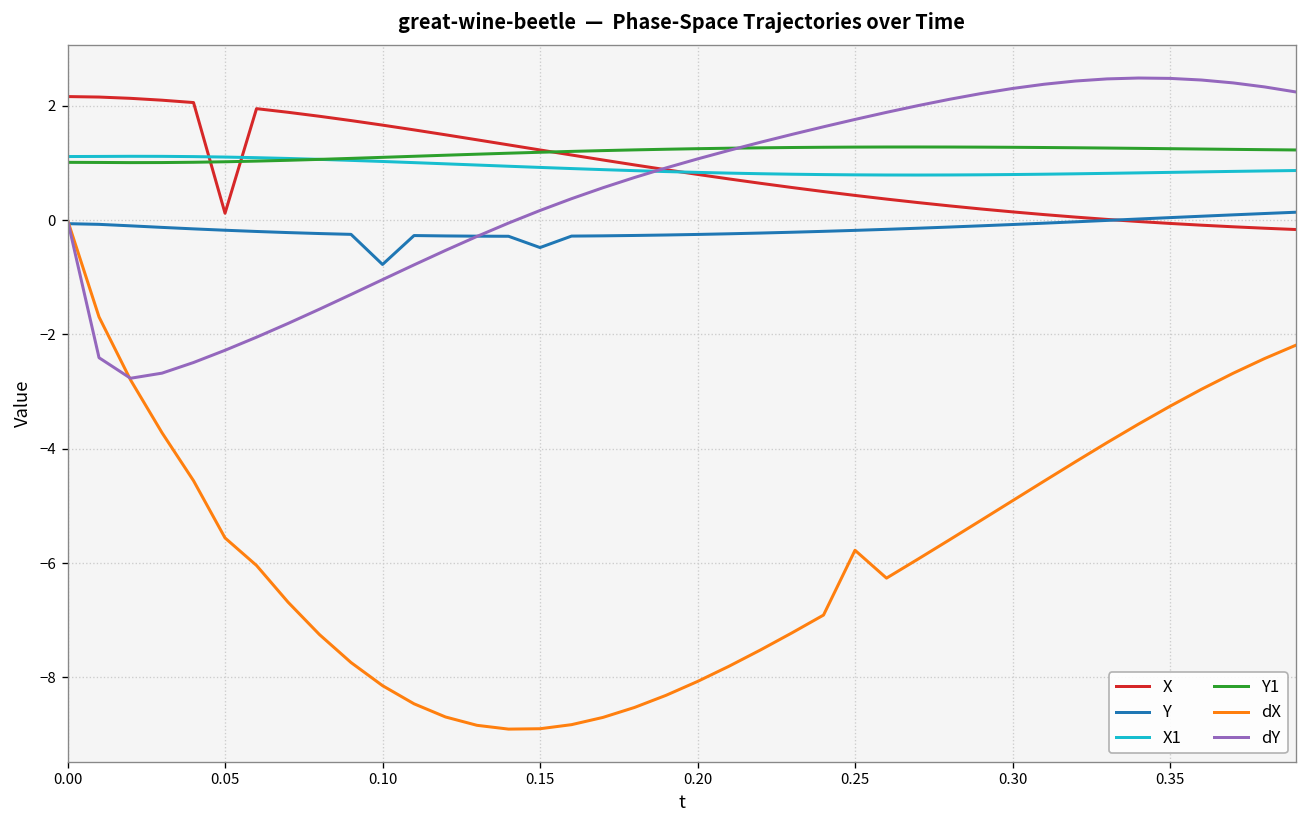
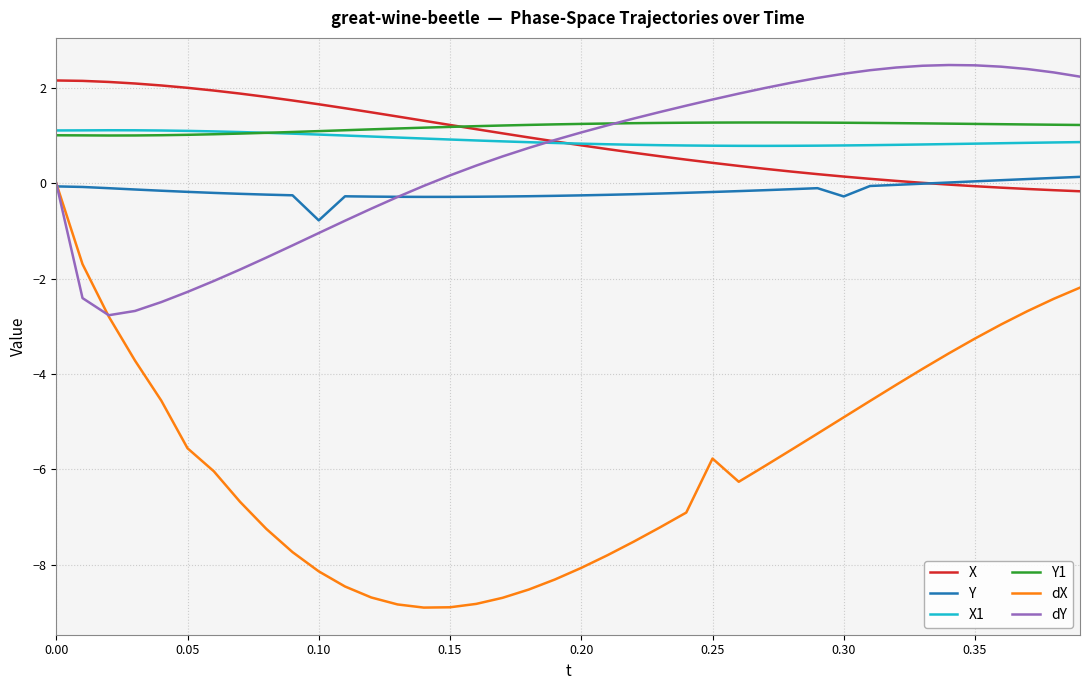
X, 0.05: 0.1 -> 2.0
Y, 0.15: -0.5 -> -0.3
Y, 0.30: -0.1 -> -0.3
